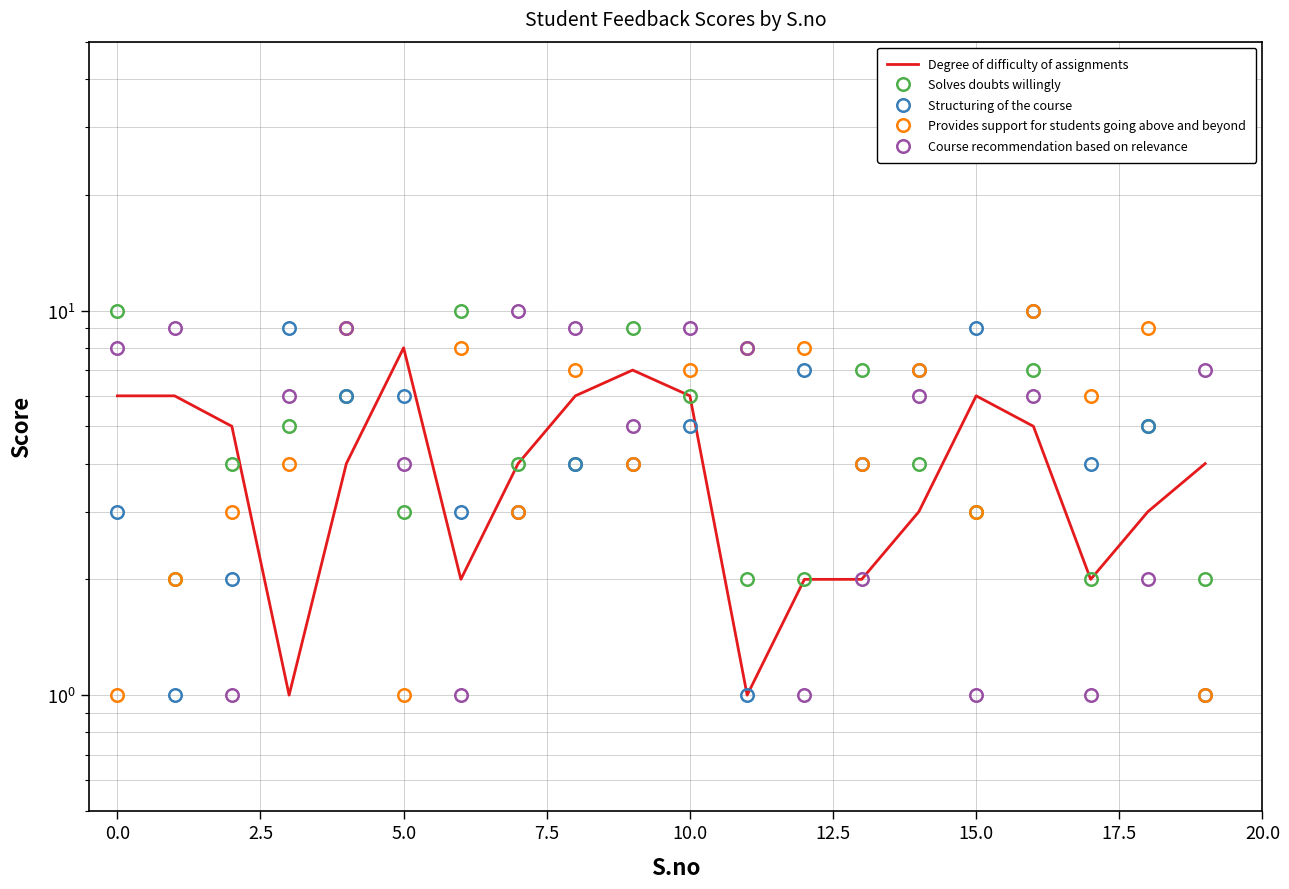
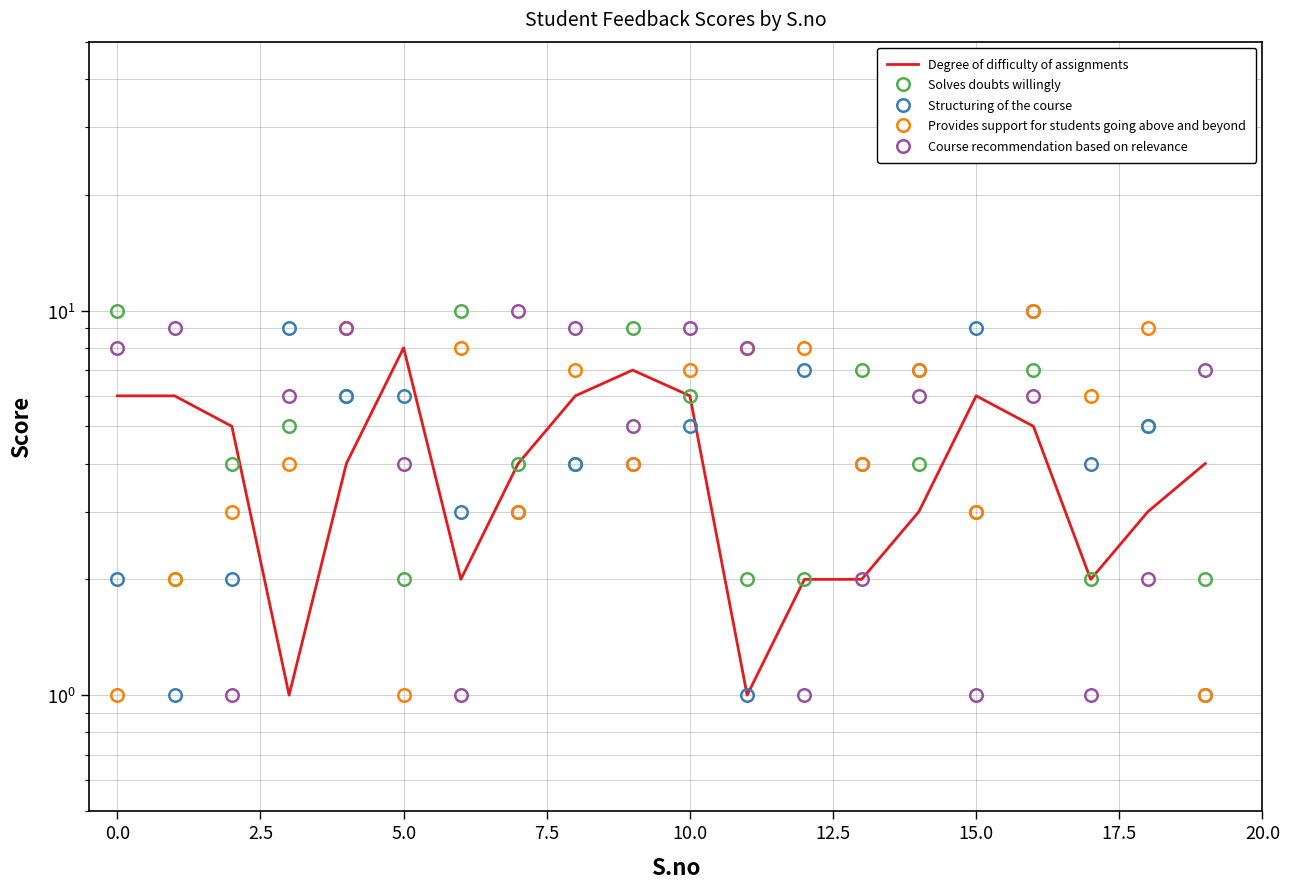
Structuring of the course, 0.0: 3 -> 2
Solves doubts willingly, 5.0: 3 -> 2
